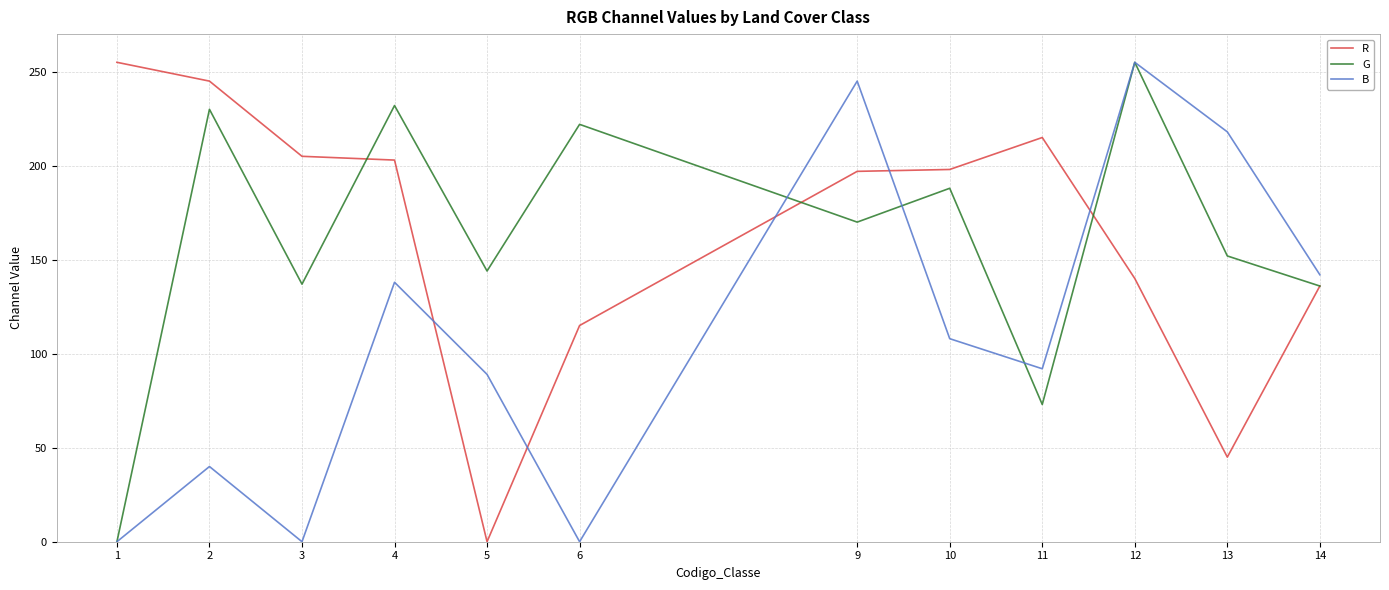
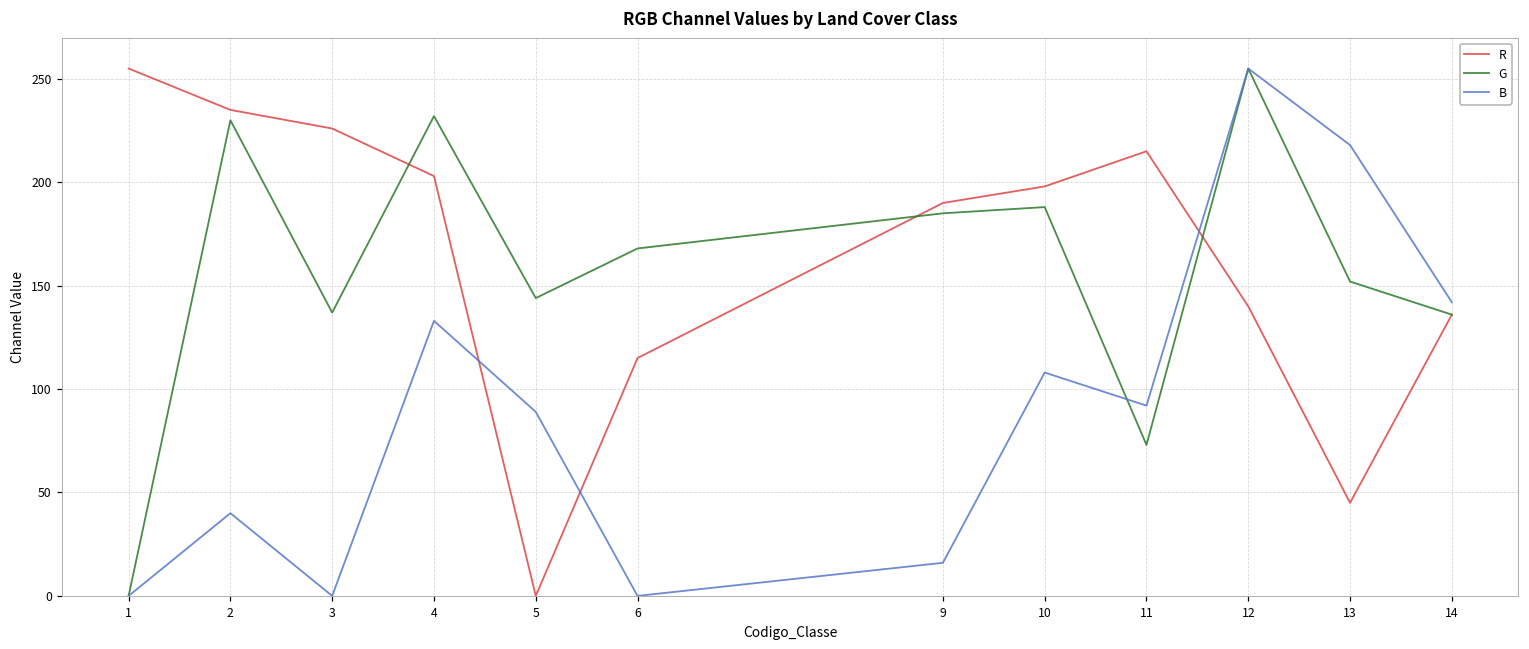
R, 2: 245 -> 235
R, 3: 205 -> 226
B, 4: 138 -> 133
G, 6: 222 -> 168
R, 9: 197 -> 190
G, 9: 170 -> 185
B, 9: 245 -> 16
